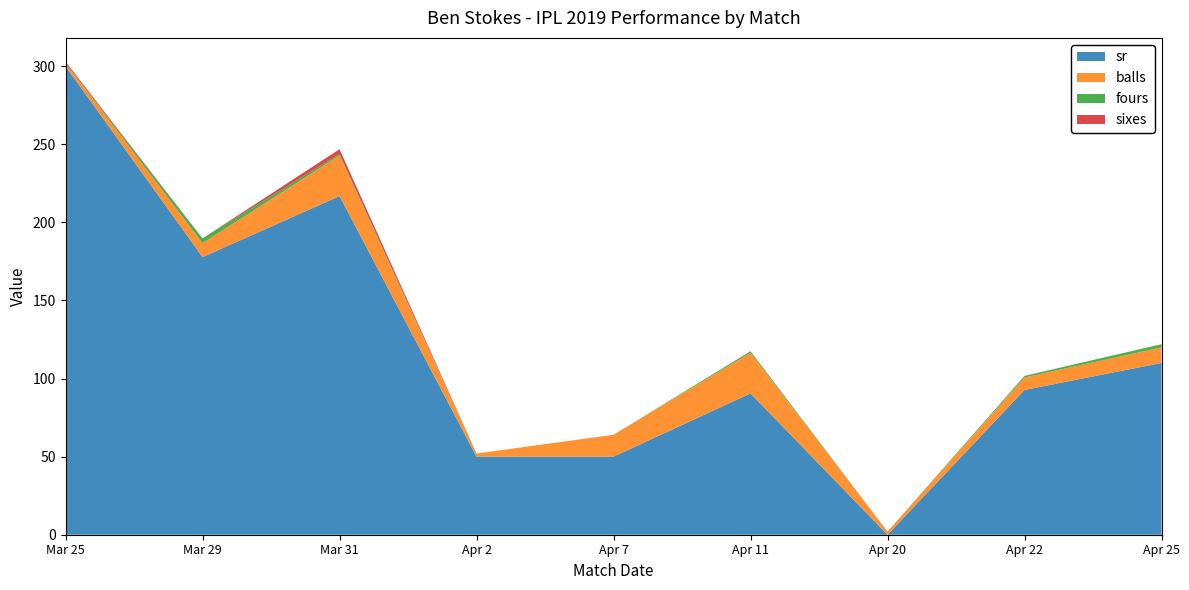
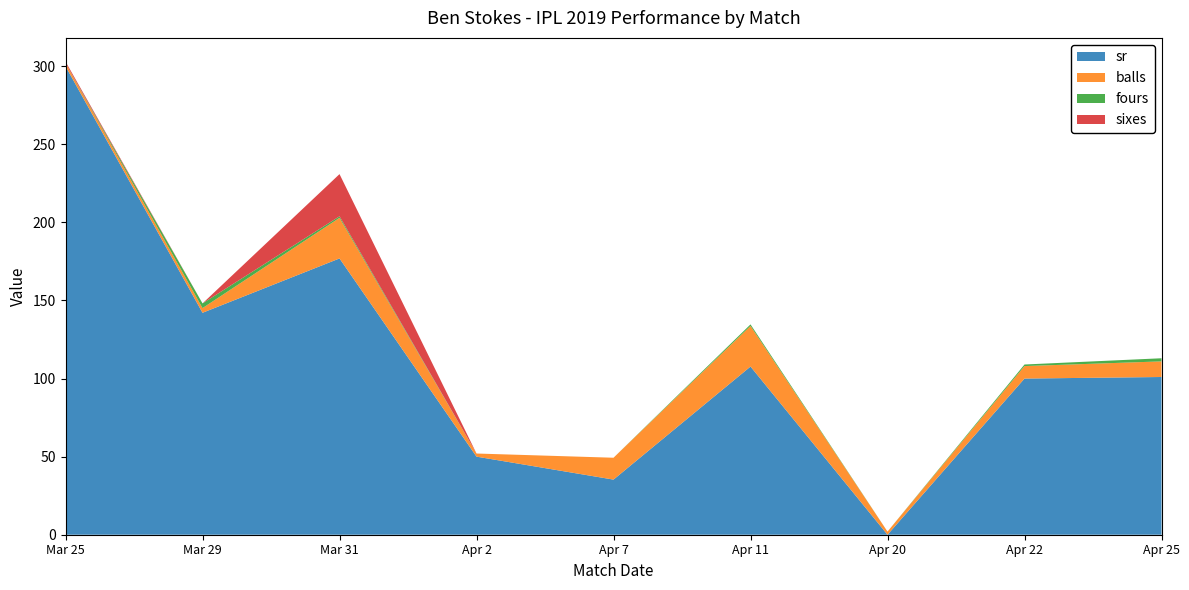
sr, Mar 29: 178 -> 142
balls, Mar 29: 9 -> 3
sr, Mar 31: 217 -> 177
sixes, Mar 31: 3 -> 27
sr, Apr 7: 50 -> 35
sr, Apr 11: 91 -> 108
sr, Apr 22: 93 -> 100
sr, Apr 25: 110 -> 101
